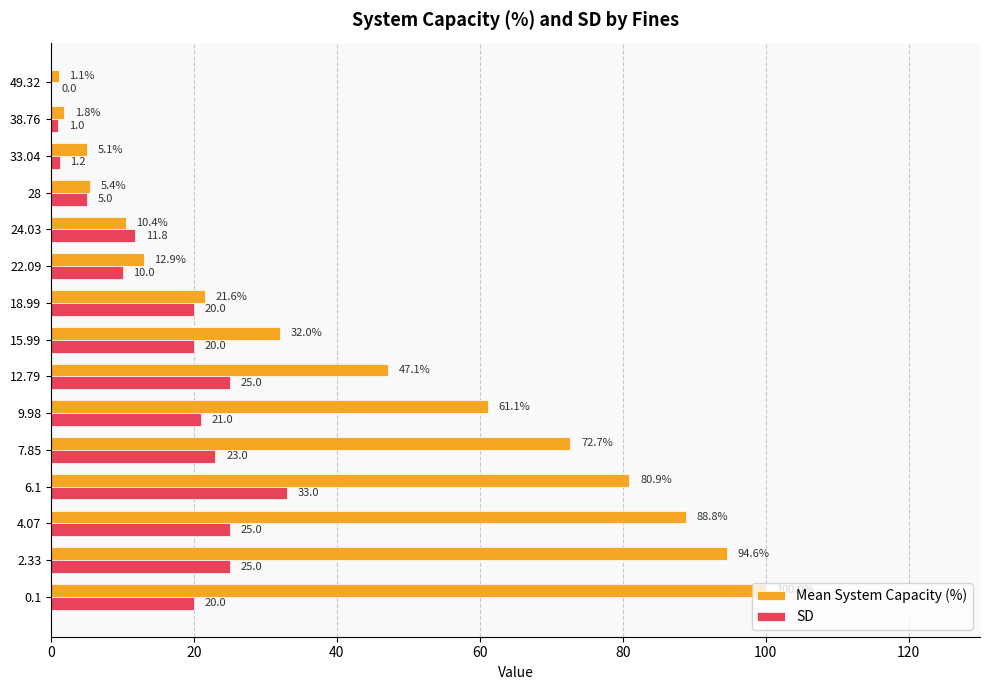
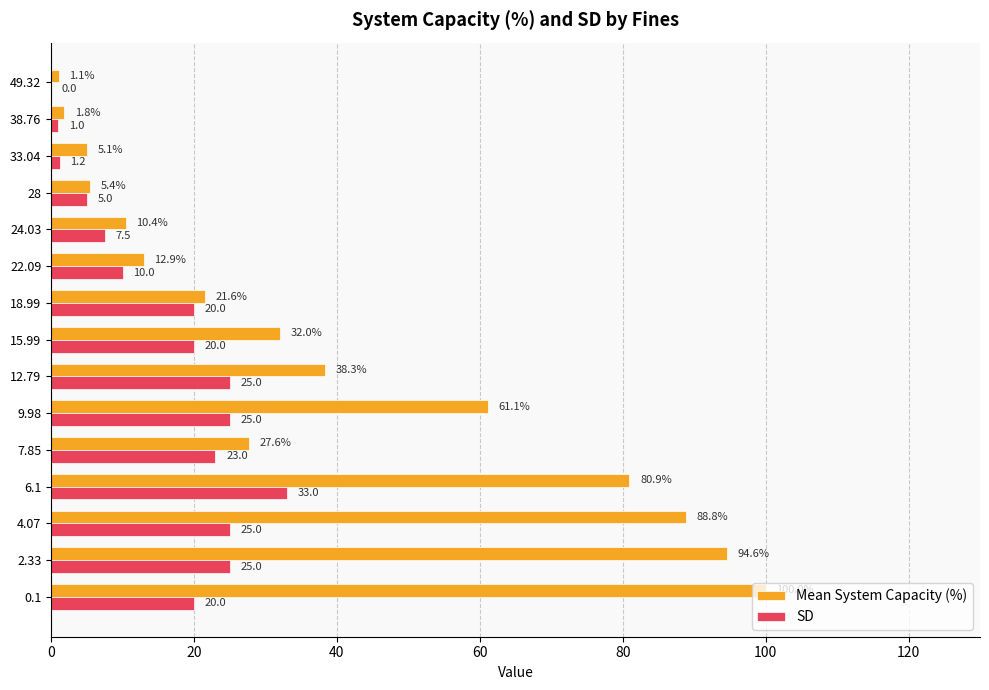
SD, 24.03: 11.8 -> 7.5
Mean System Capacity (%), 12.79: 47.1% -> 38.3%
SD, 9.98: 21.0 -> 25.0
Mean System Capacity (%), 7.85: 72.7% -> 27.6%
